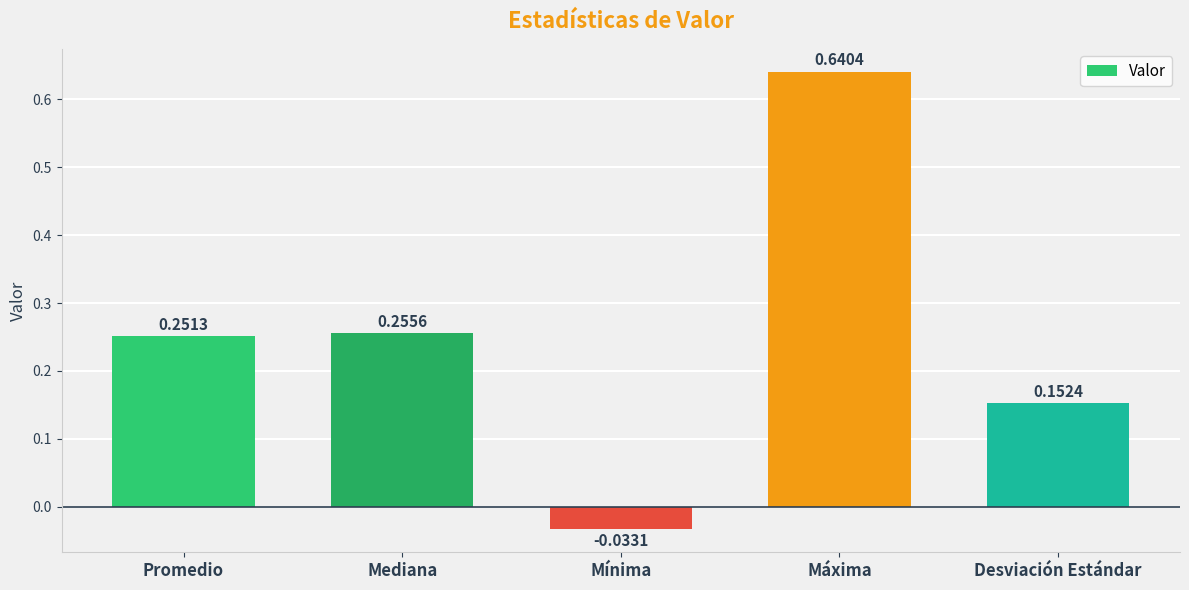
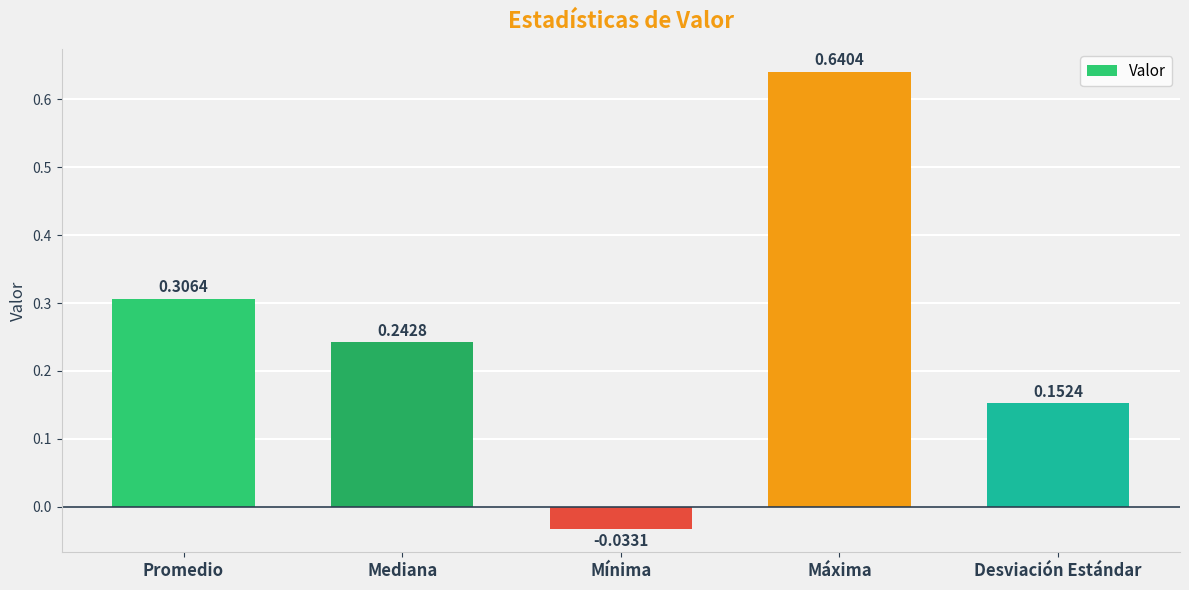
Promedio: 0.2513 -> 0.3064
Mediana: 0.2556 -> 0.2428
